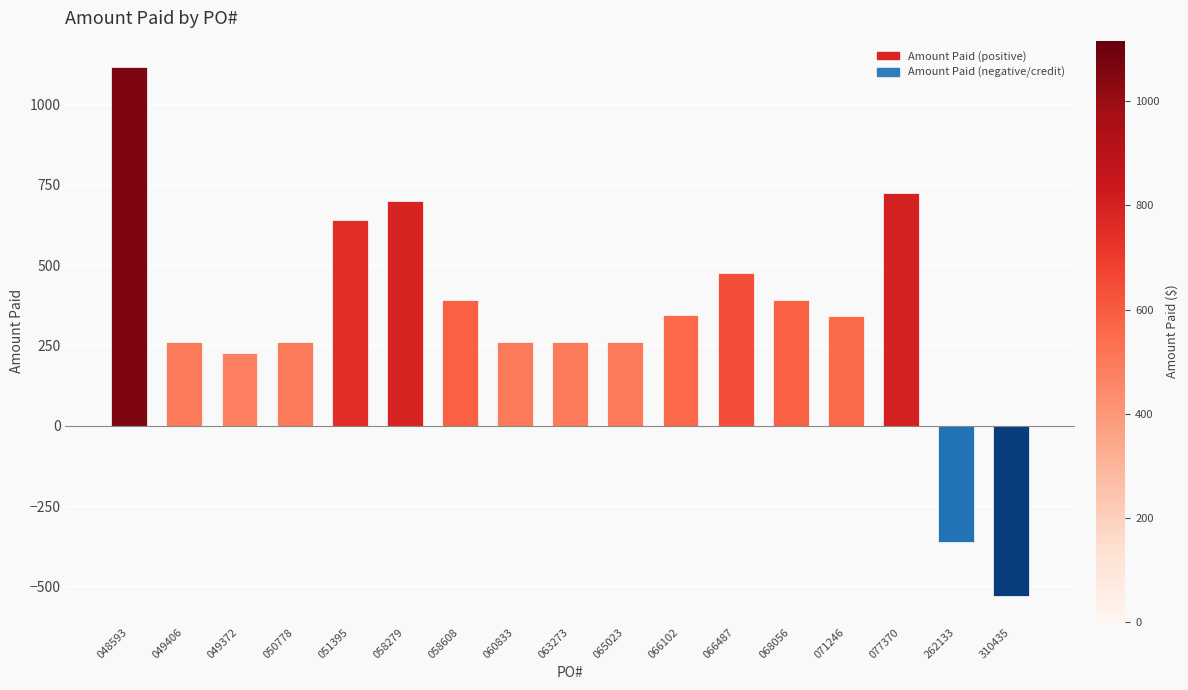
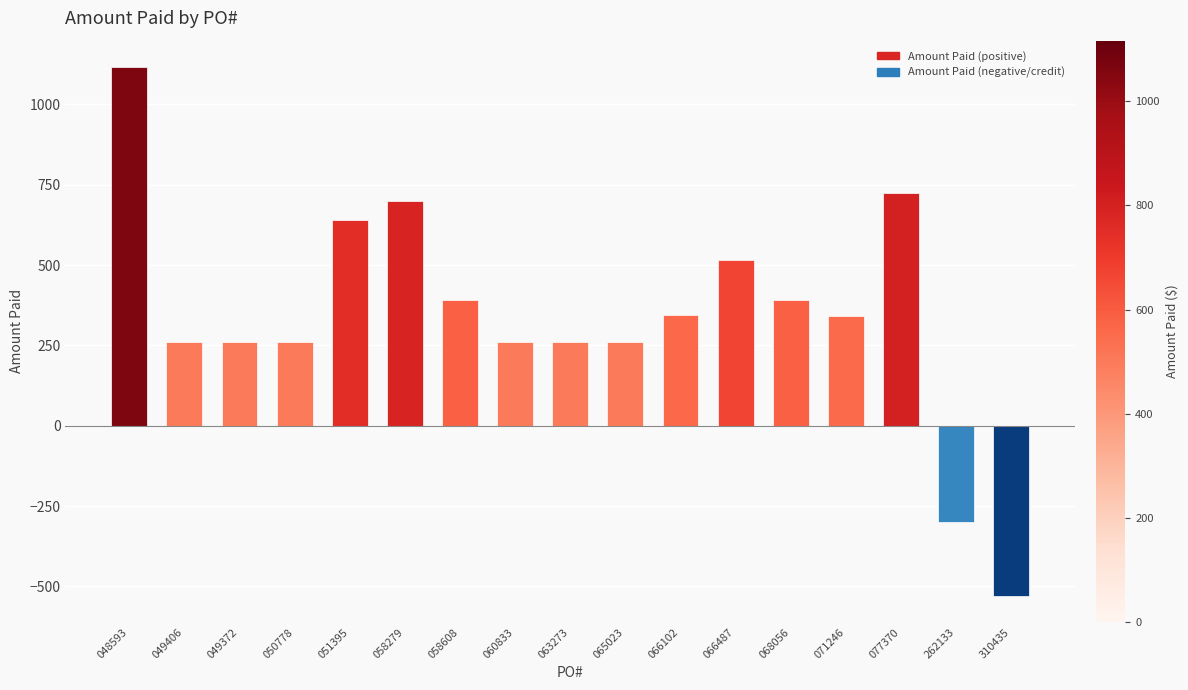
049372: 230 -> 260
066487: 480 -> 520
262133: -360 -> -300
